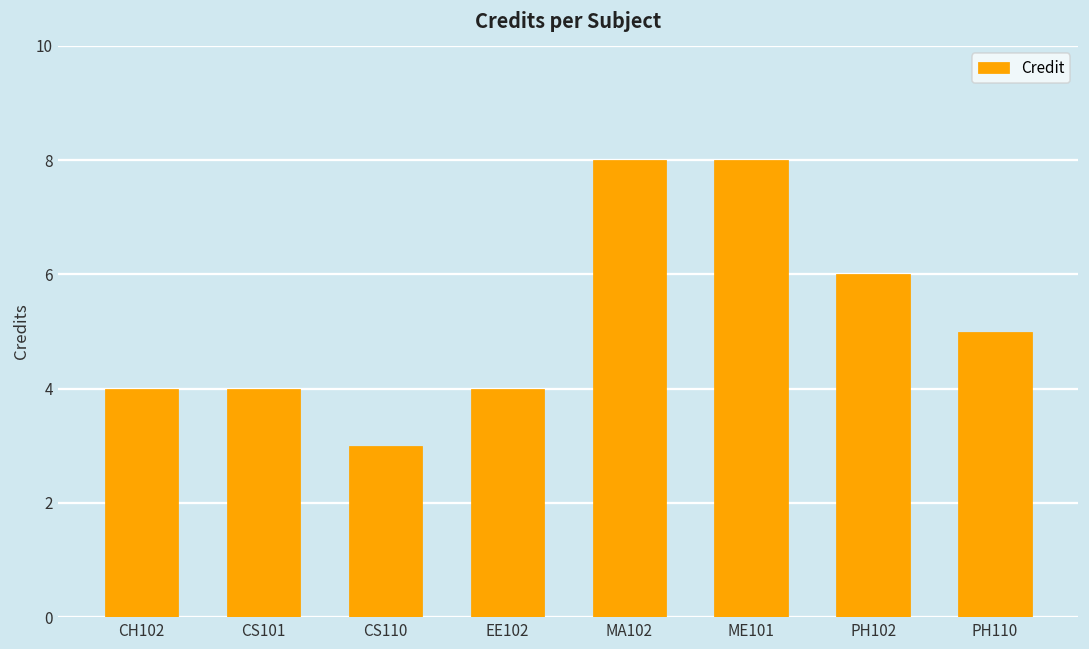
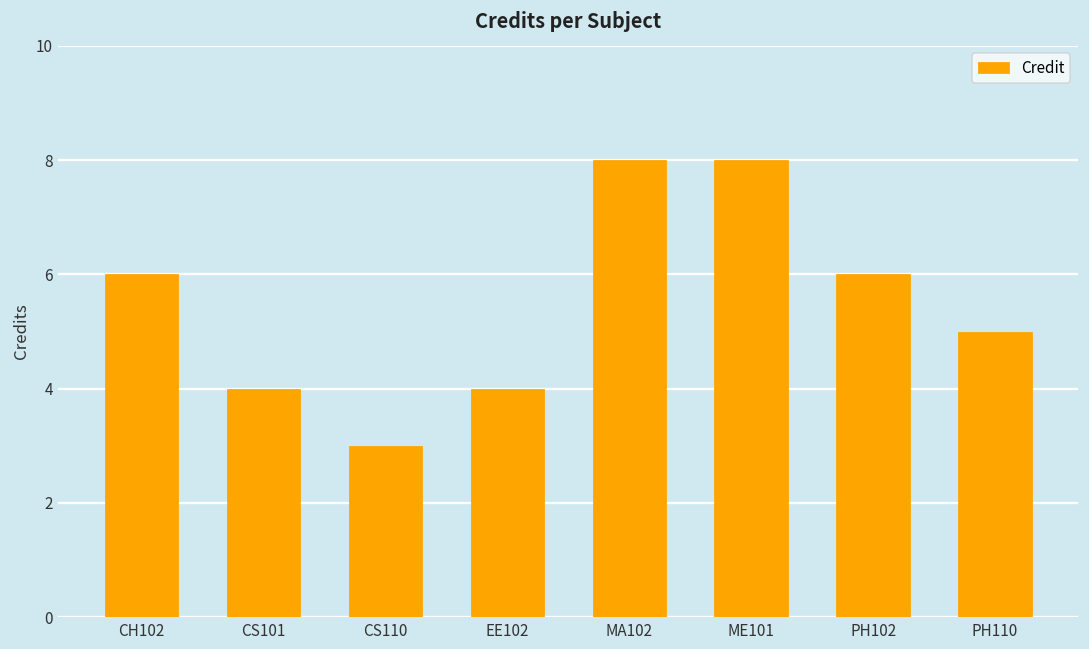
CH102: 4 -> 6
